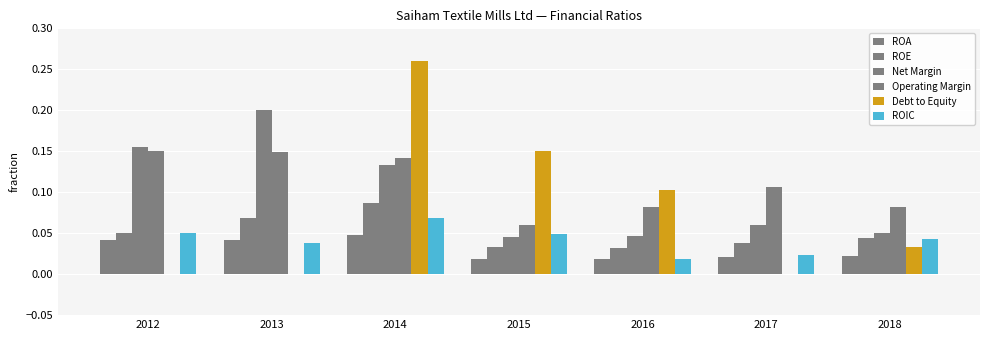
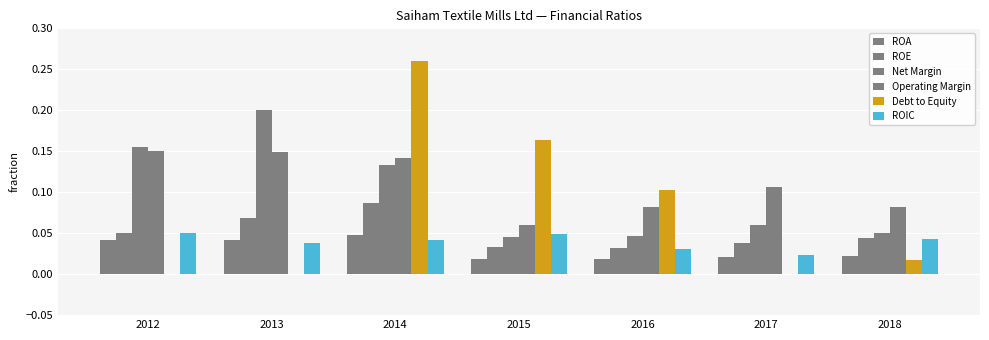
ROIC, 2014: 0.07 -> 0.04
Debt to Equity, 2015: 0.15 -> 0.16
ROIC, 2016: 0.02 -> 0.03
Debt to Equity, 2018: 0.03 -> 0.02
